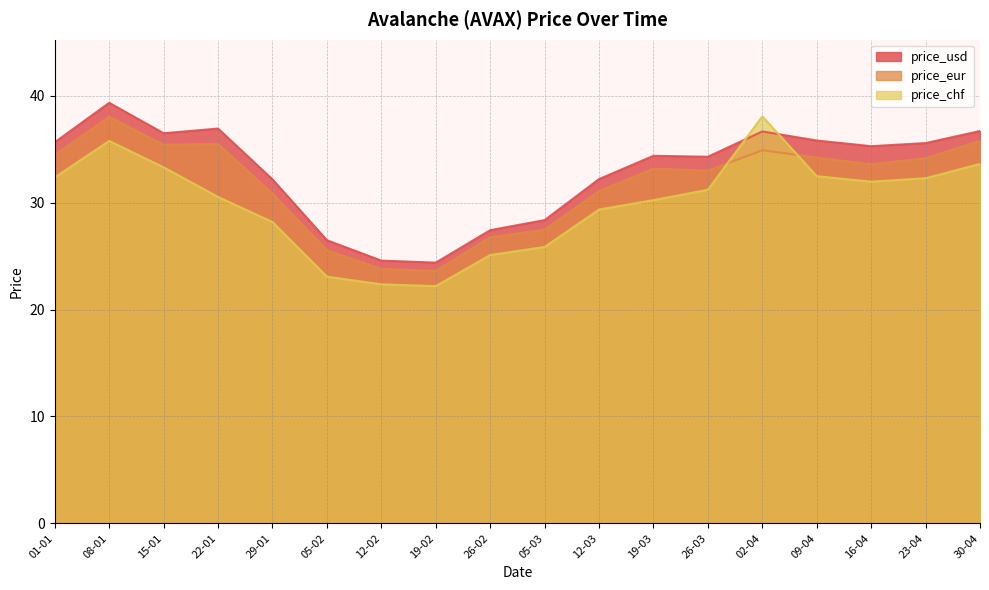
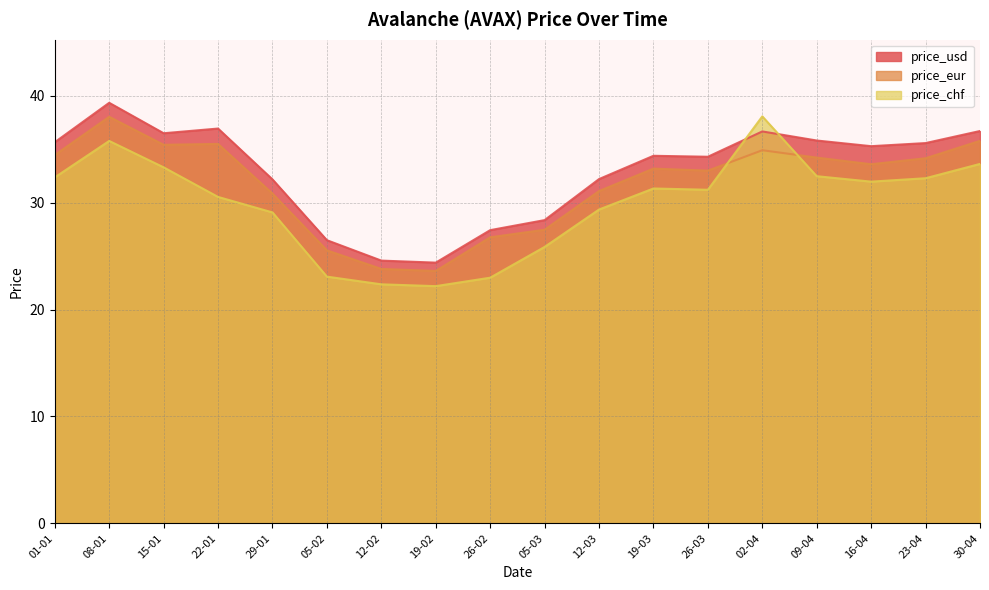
price_chf, 29-01: 28.2 -> 29.1
price_chf, 26-02: 25.1 -> 23.0
price_chf, 19-03: 30.3 -> 31.3
